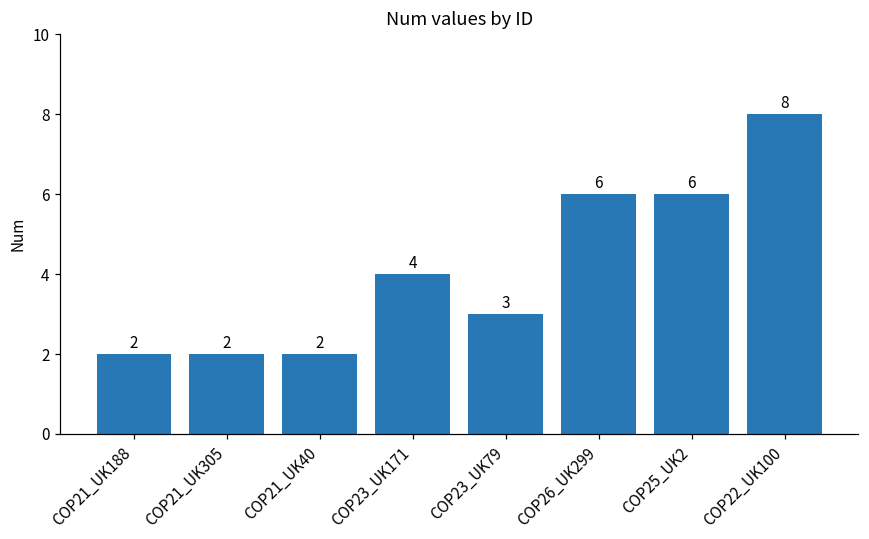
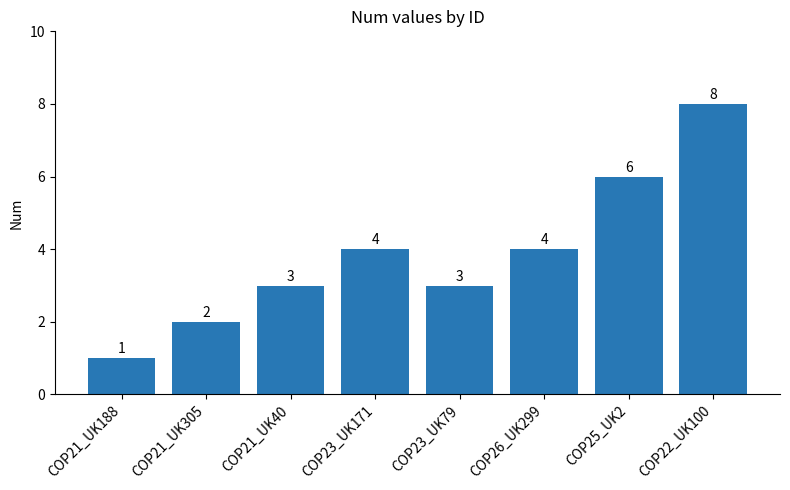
COP21_UK188: 2 -> 1
COP21_UK40: 2 -> 3
COP26_UK299: 6 -> 4
